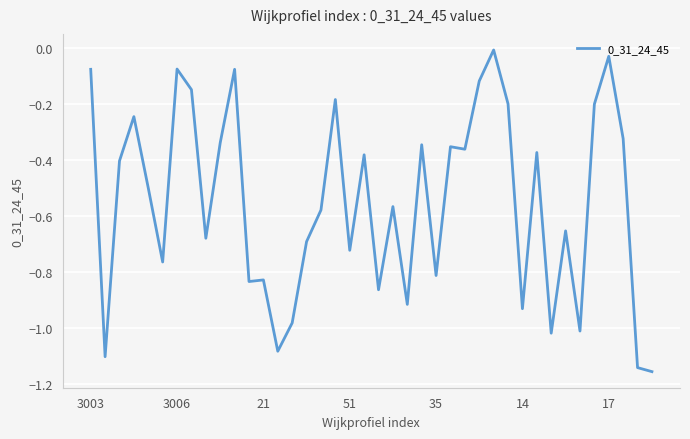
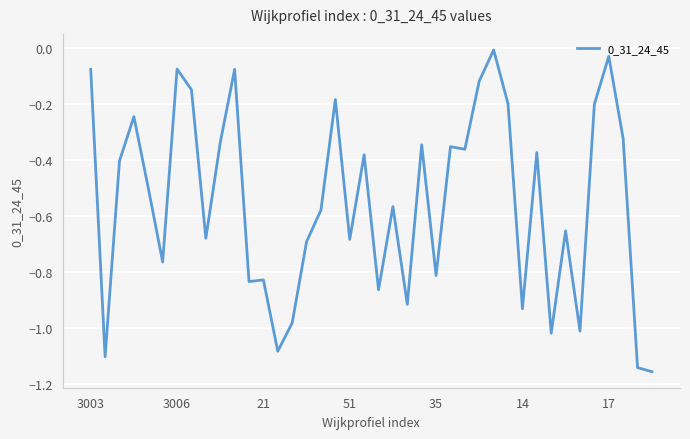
51: -0.72 -> -0.68
